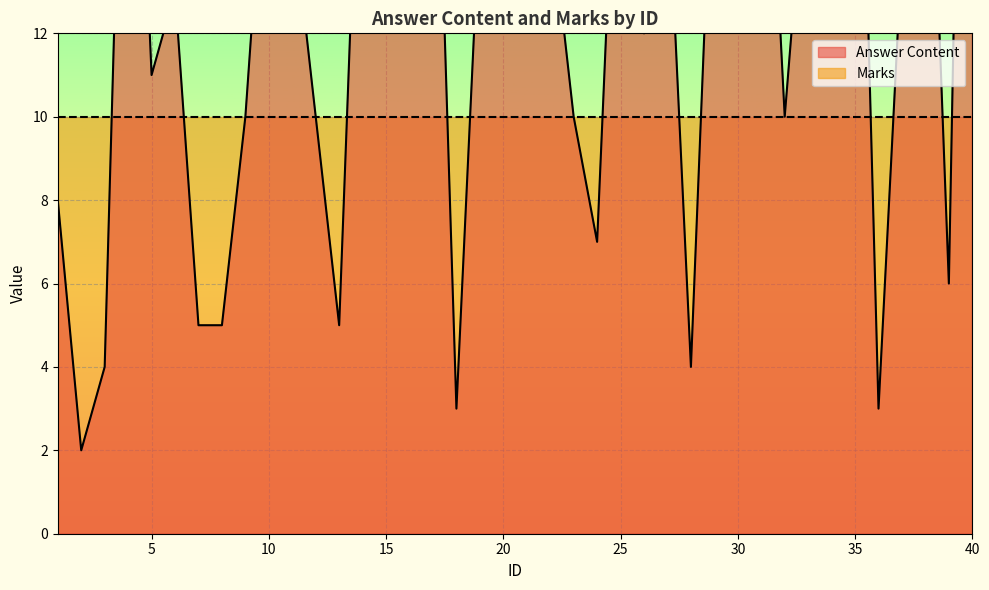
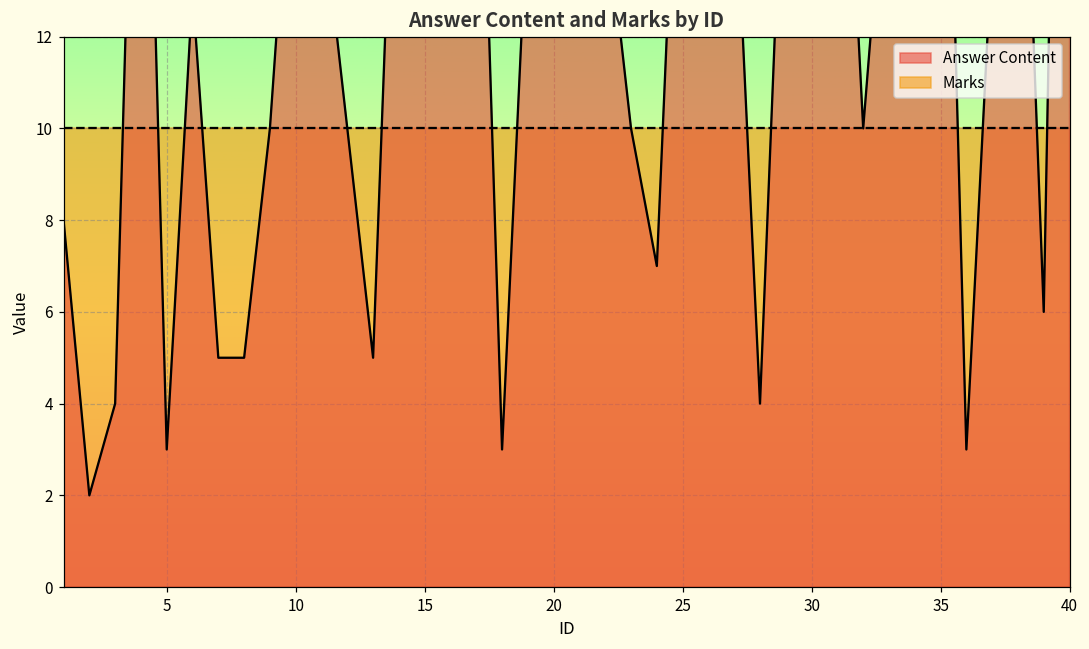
Answer Content, 5: 11 -> 3
